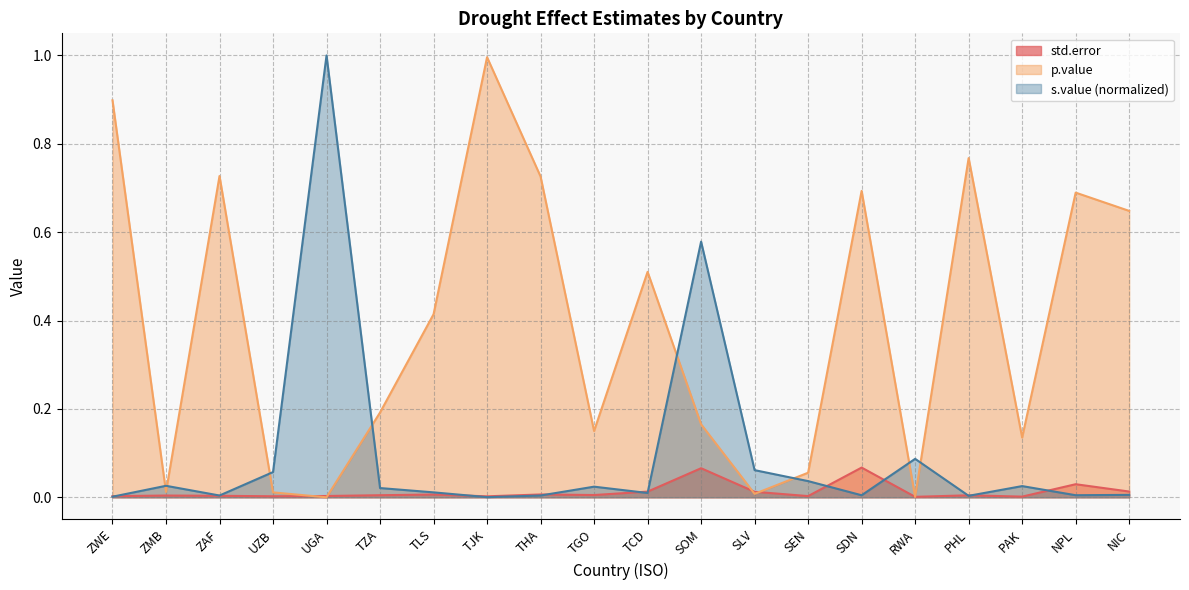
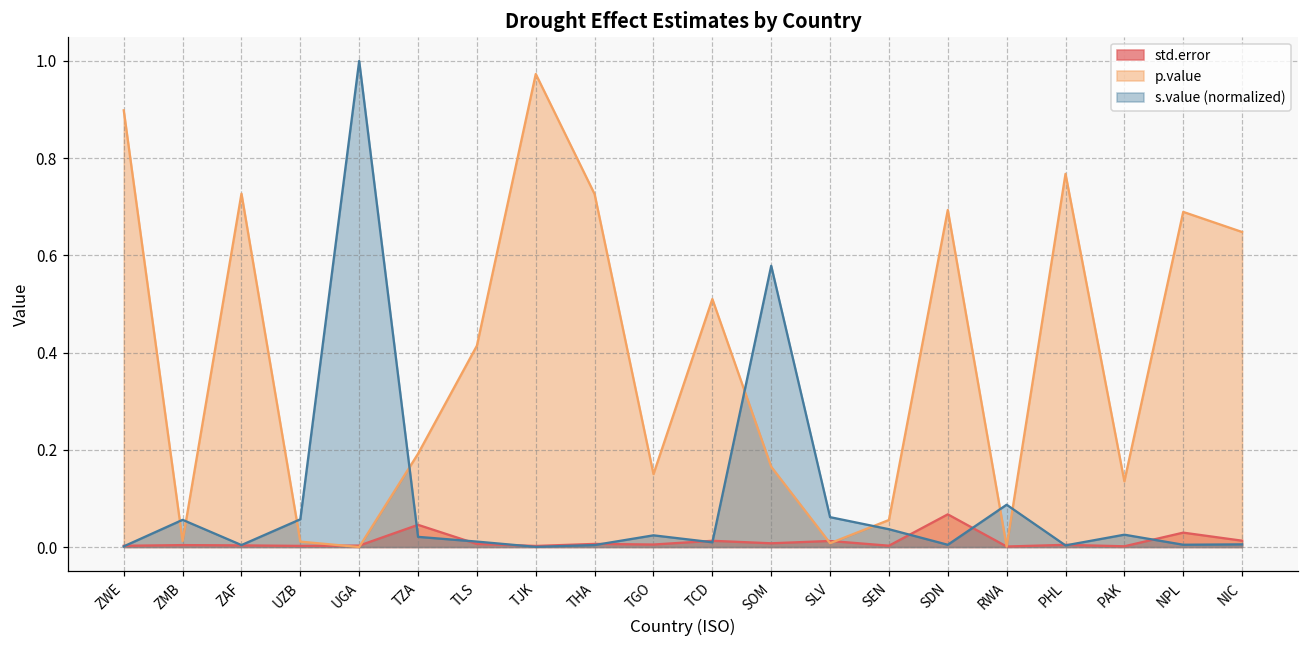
s.value (normalized), ZMB: 0.03 -> 0.06
std.error, TZA: 0.00 -> 0.05
p.value, TJK: 1.00 -> 0.97
std.error, SOM: 0.07 -> 0.01
